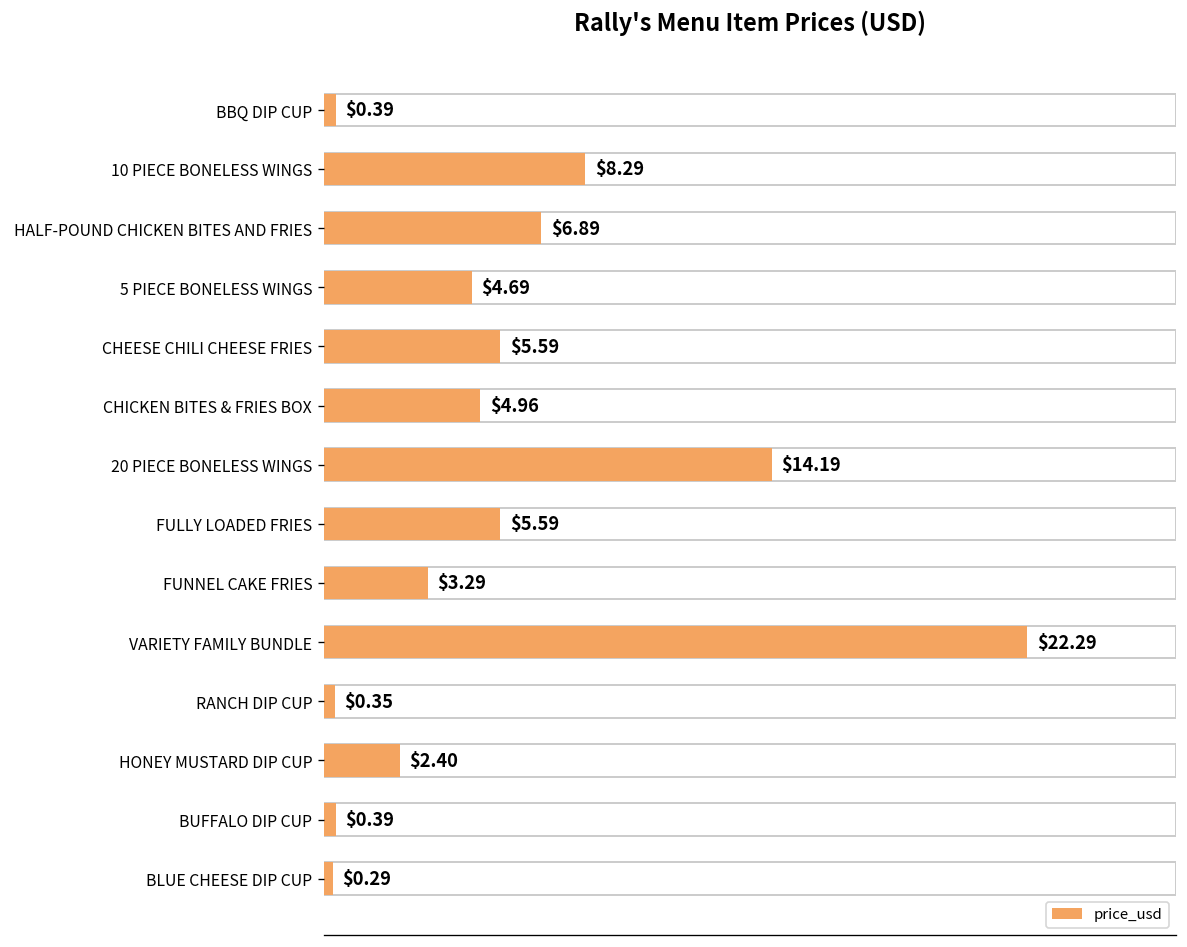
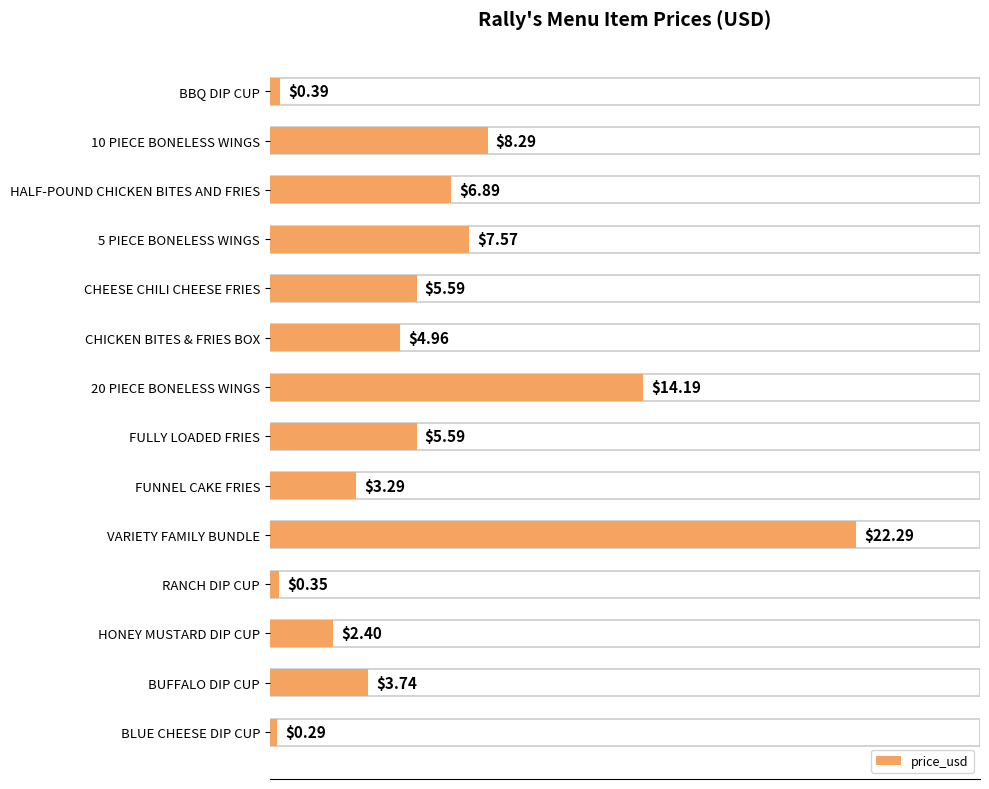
5 PIECE BONELESS WINGS: $4.69 -> $7.57
BUFFALO DIP CUP: $0.39 -> $3.74
